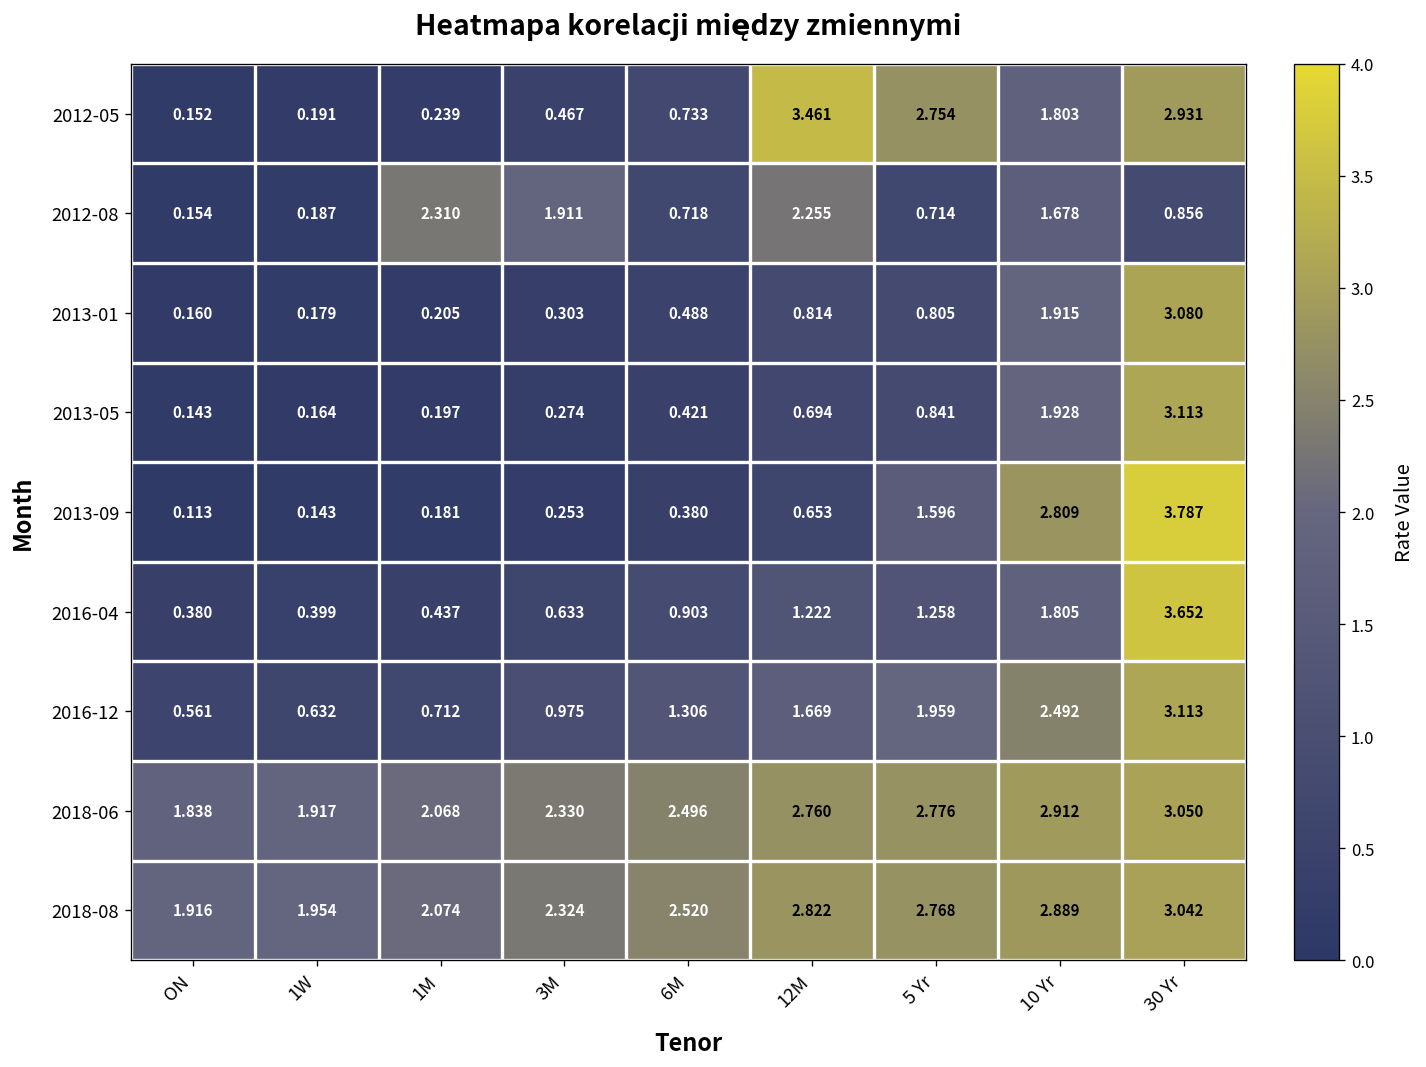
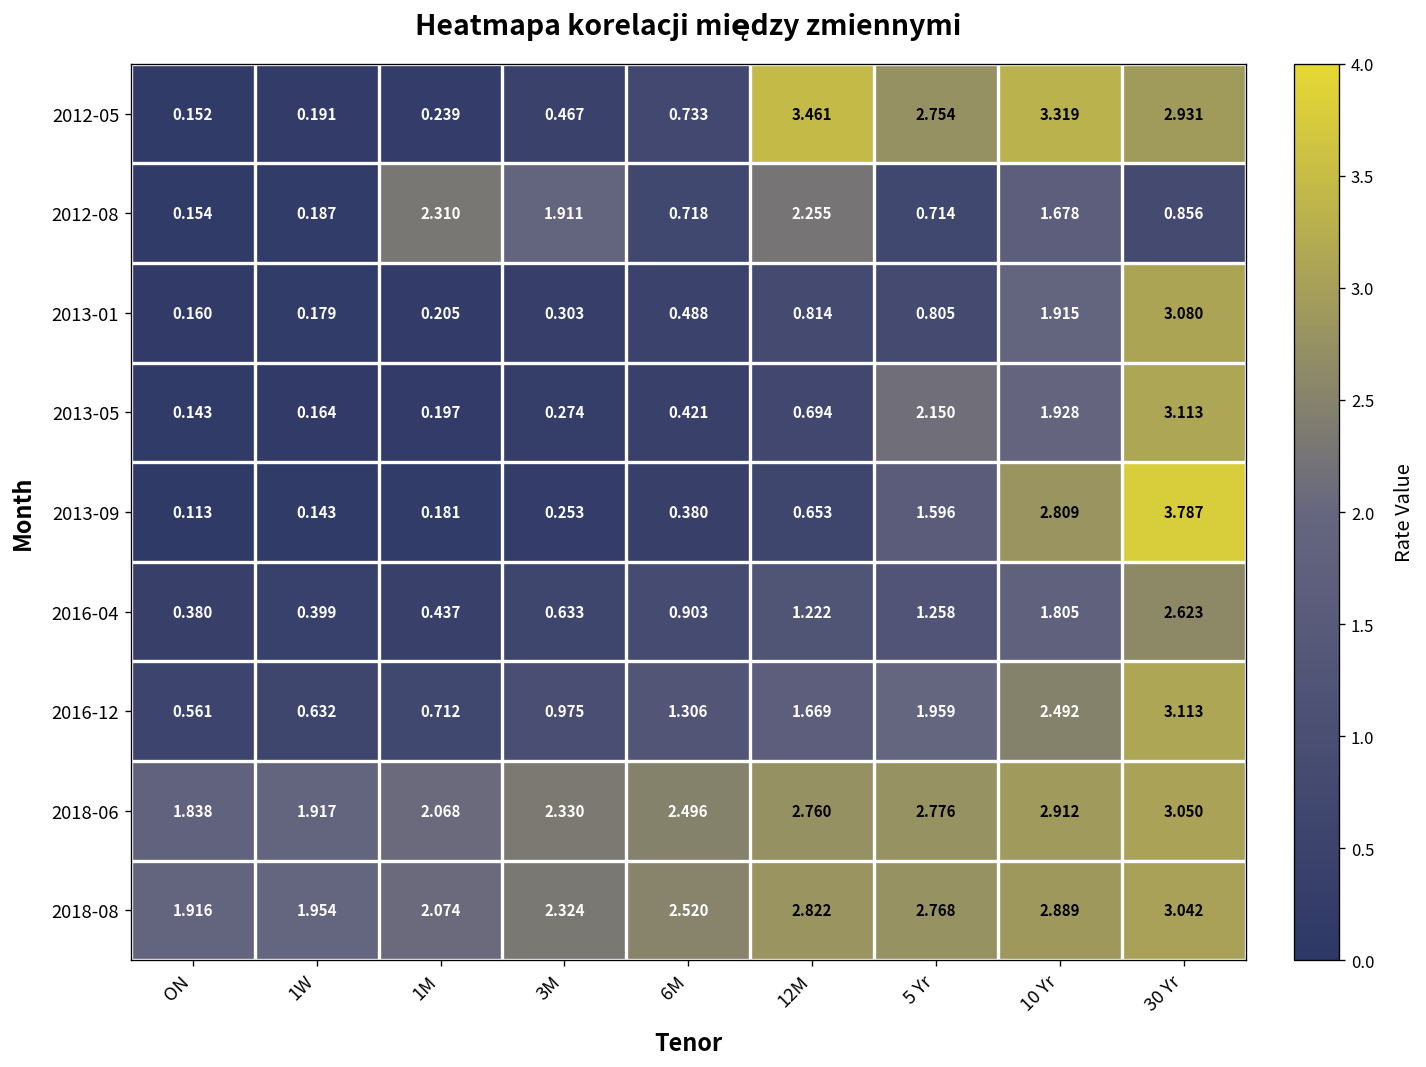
2012-05, 10 Yr: 1.803 -> 3.319
2013-05, 5 Yr: 0.841 -> 2.150
2016-04, 30 Yr: 3.652 -> 2.623
